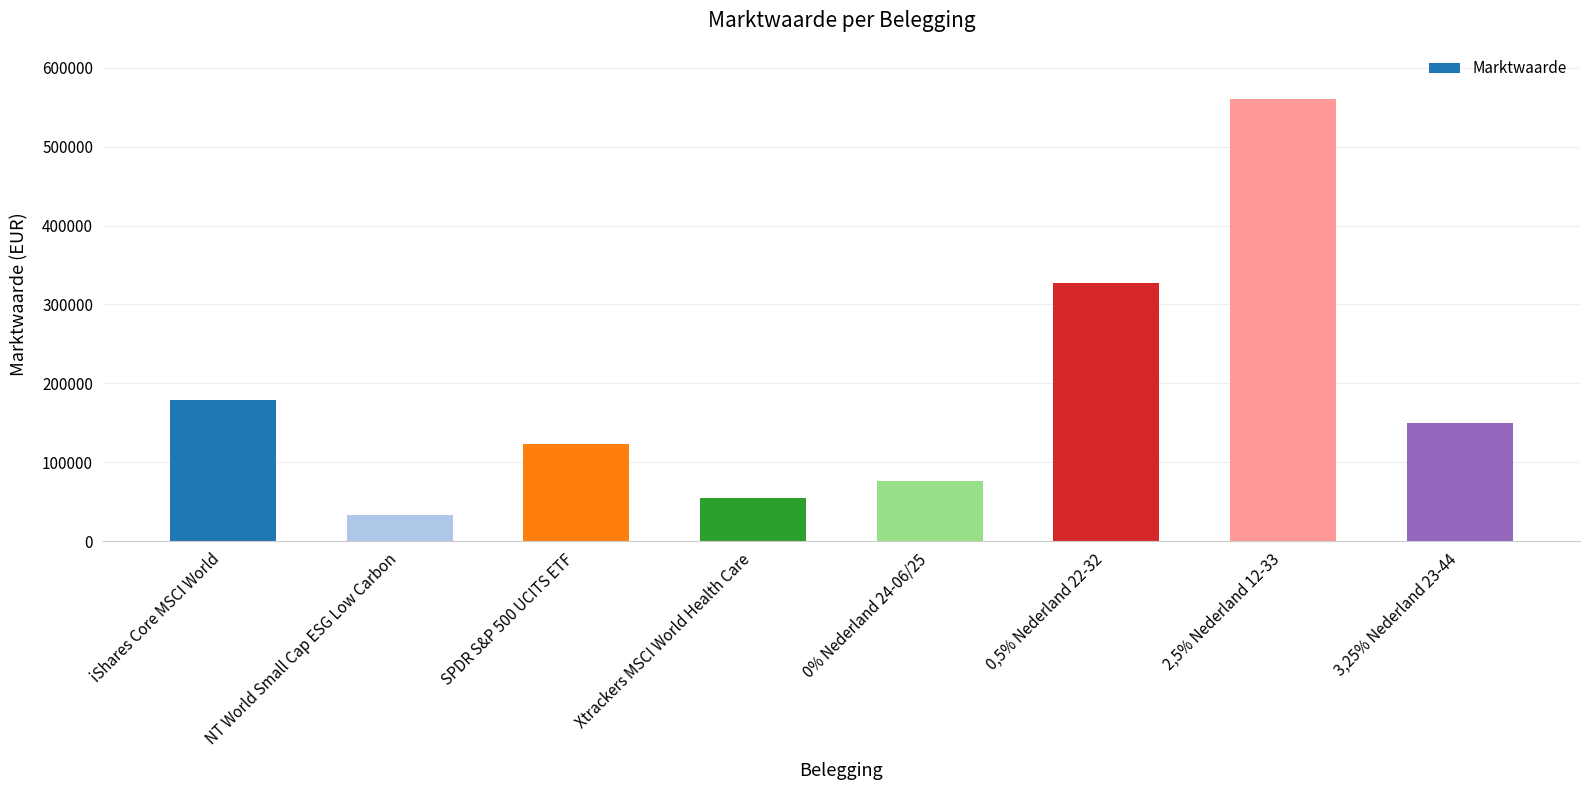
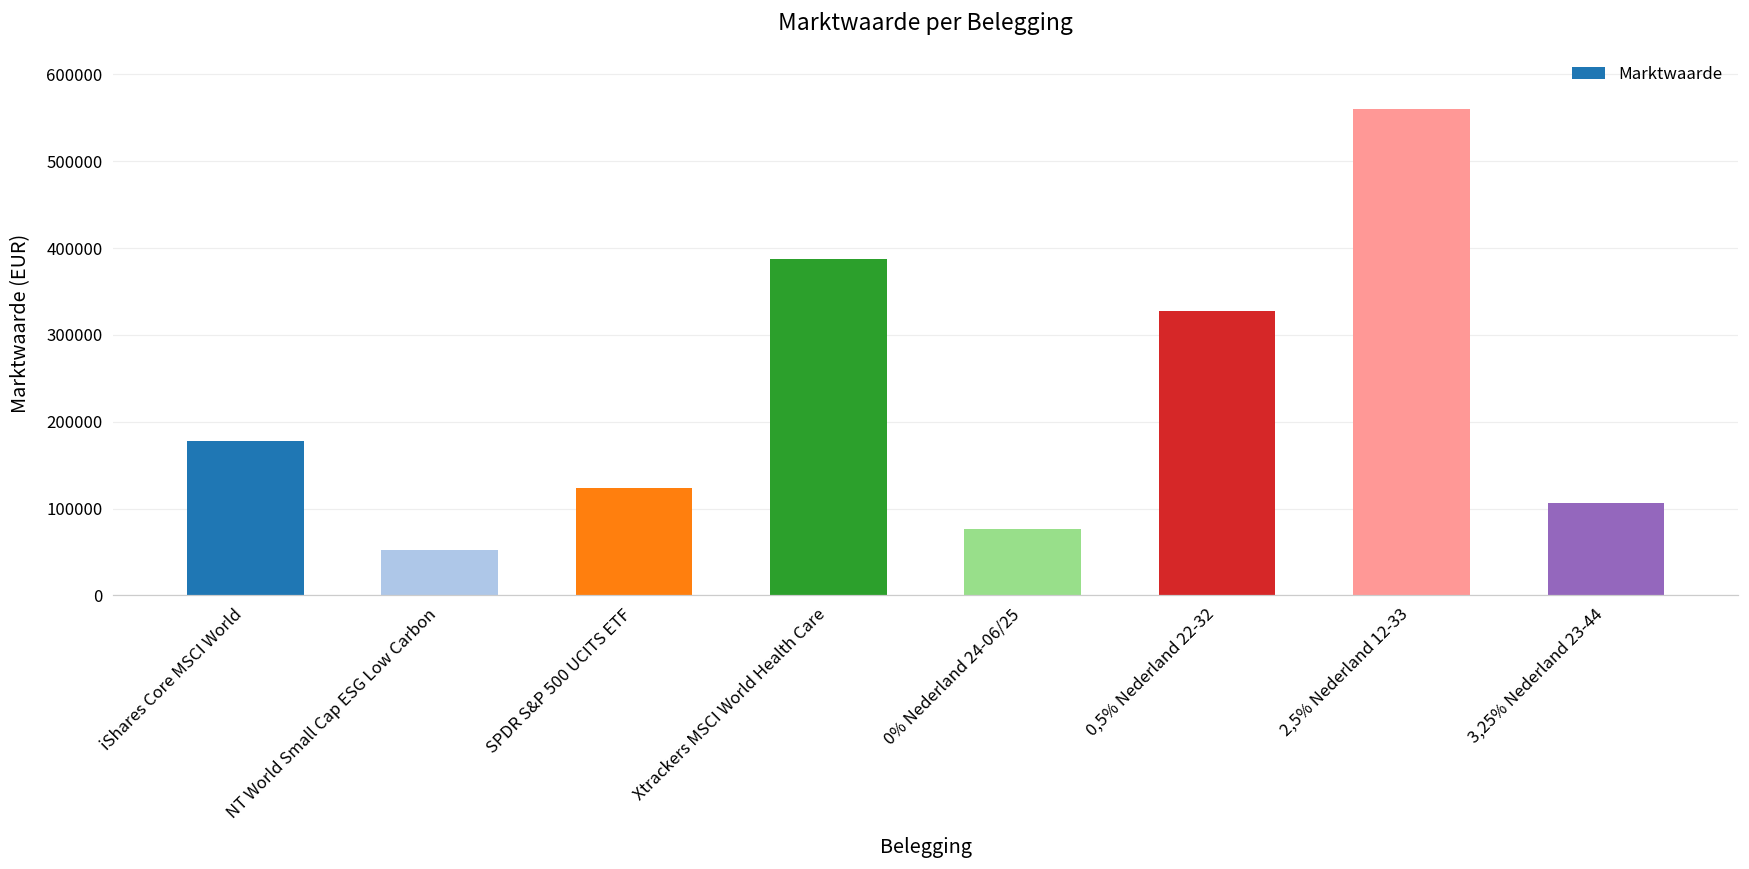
NT World Small Cap ESG Low Carbon: 30000 -> 50000
Xtrackers MSCI World Health Care: 50000 -> 390000
3,25% Nederland 23-44: 150000 -> 110000
